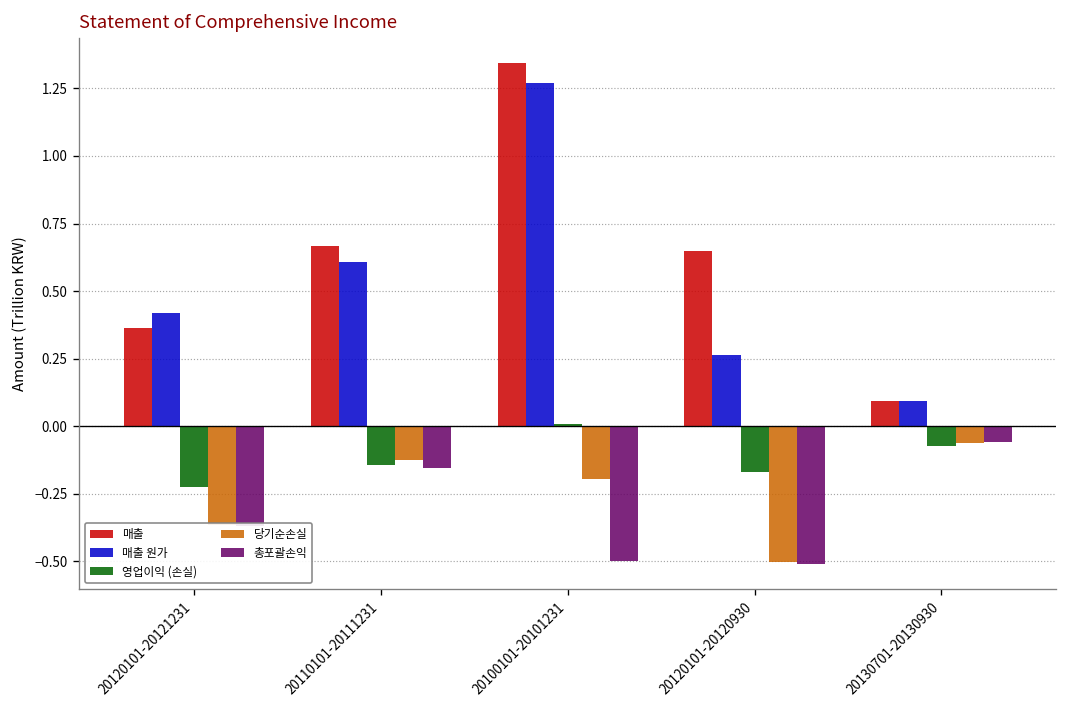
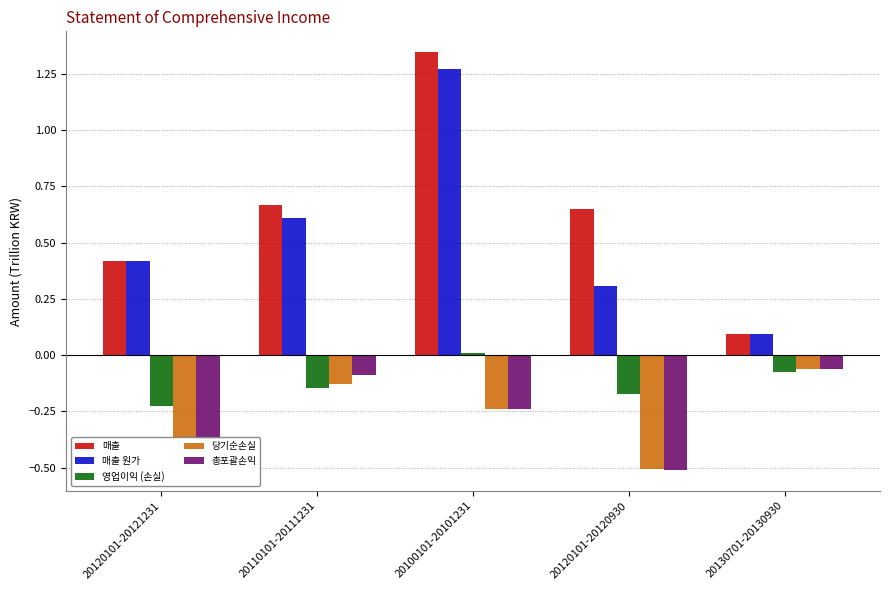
매출, 20120101-20121231: 0.36 -> 0.42
총포괄손익, 20110101-20111231: -0.16 -> -0.09
당기순손실, 20100101-20101231: -0.20 -> -0.24
총포괄손익, 20100101-20101231: -0.50 -> -0.24
매출 원가, 20120101-20120930: 0.26 -> 0.31
